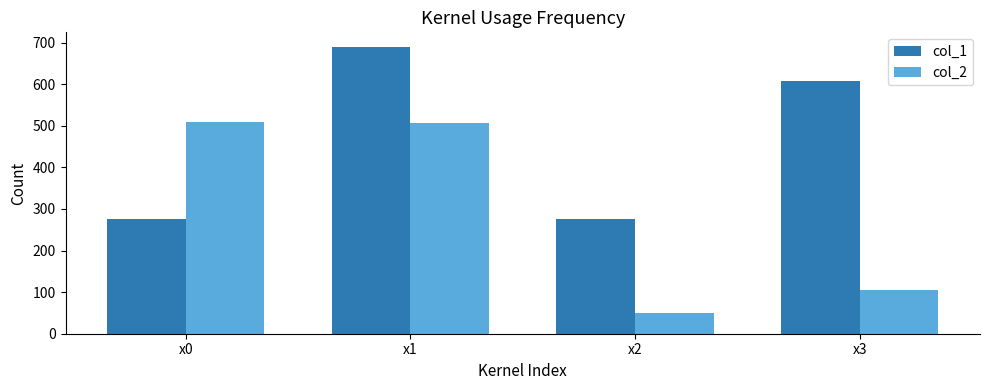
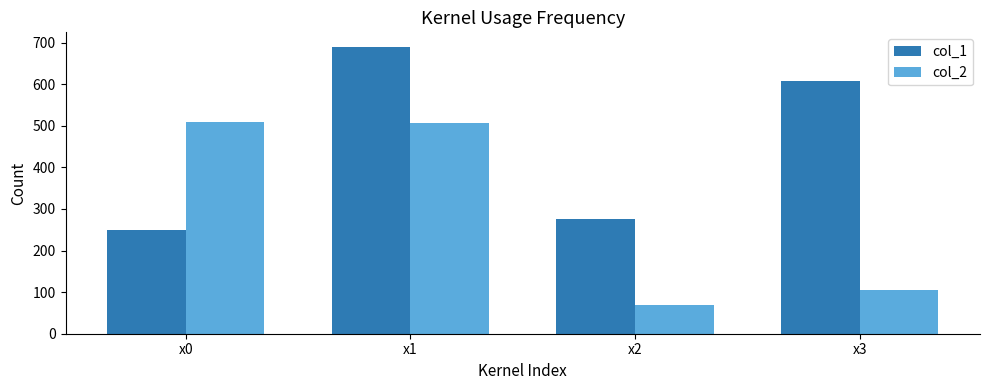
col_1, x0: 280 -> 250
col_2, x2: 50 -> 70
